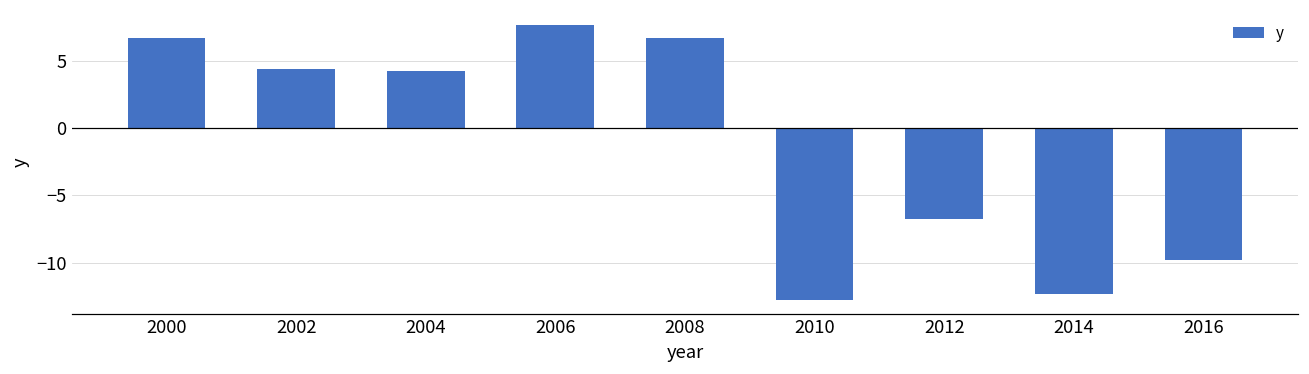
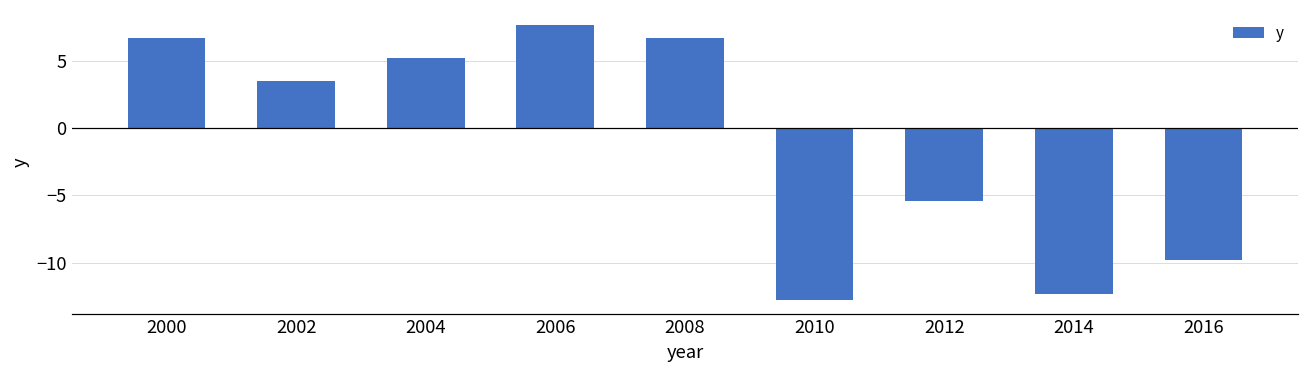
2002: 4.4 -> 3.5
2004: 4.2 -> 5.2
2012: -6.8 -> -5.4
